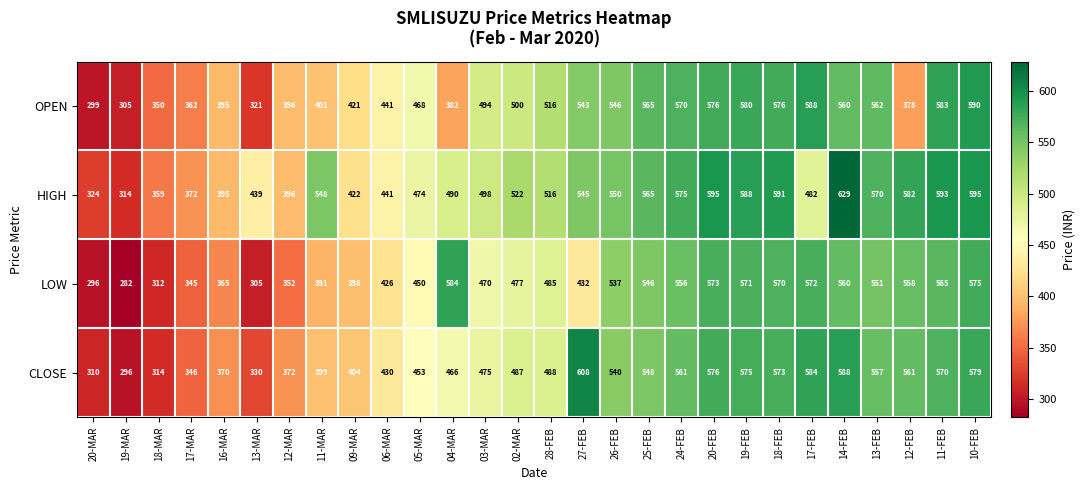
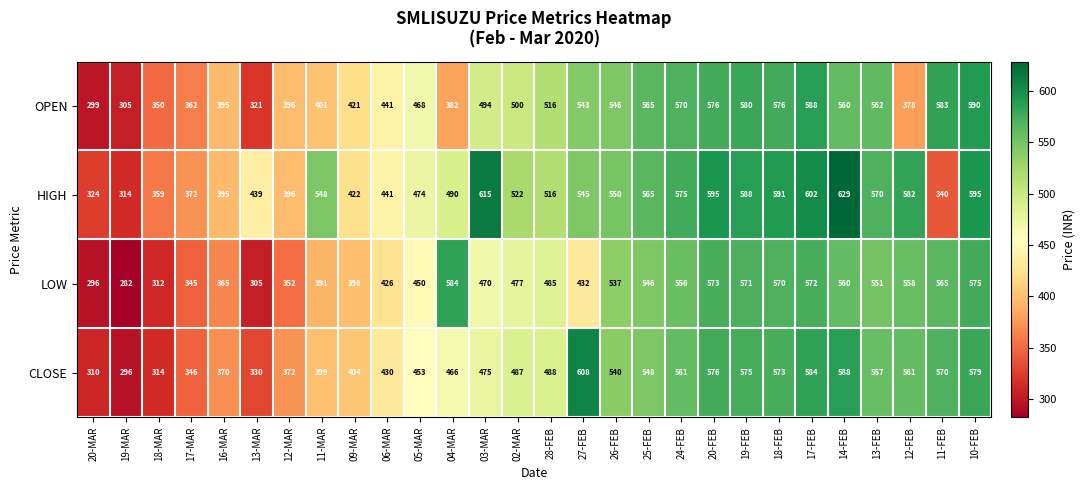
HIGH, 03-MAR: 498 -> 615
HIGH, 17-FEB: 482 -> 602
HIGH, 11-FEB: 593 -> 340
